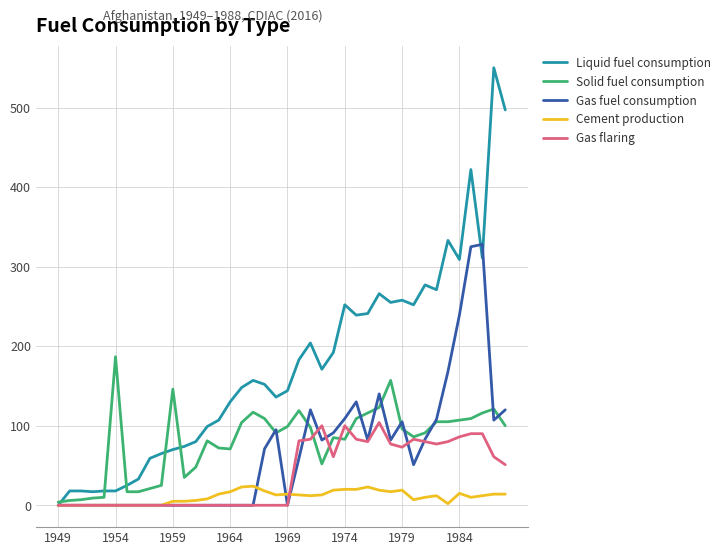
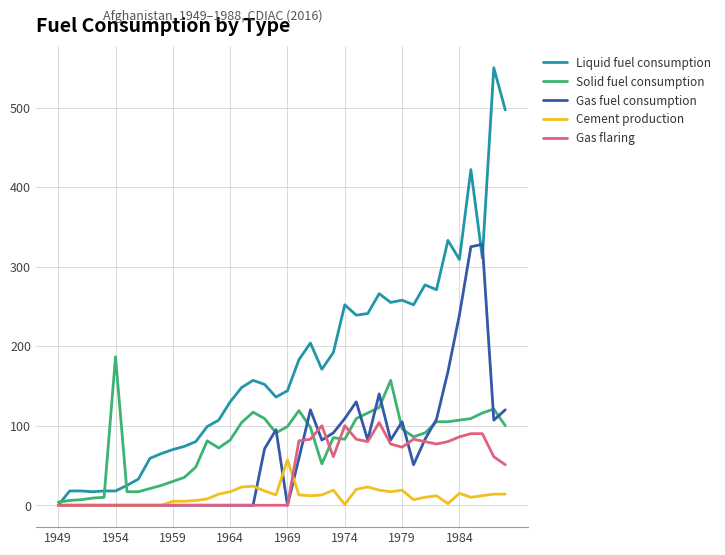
Solid fuel consumption, 1959: 150 -> 30
Solid fuel consumption, 1964: 70 -> 80
Cement production, 1969: 10 -> 60
Cement production, 1974: 20 -> 0
